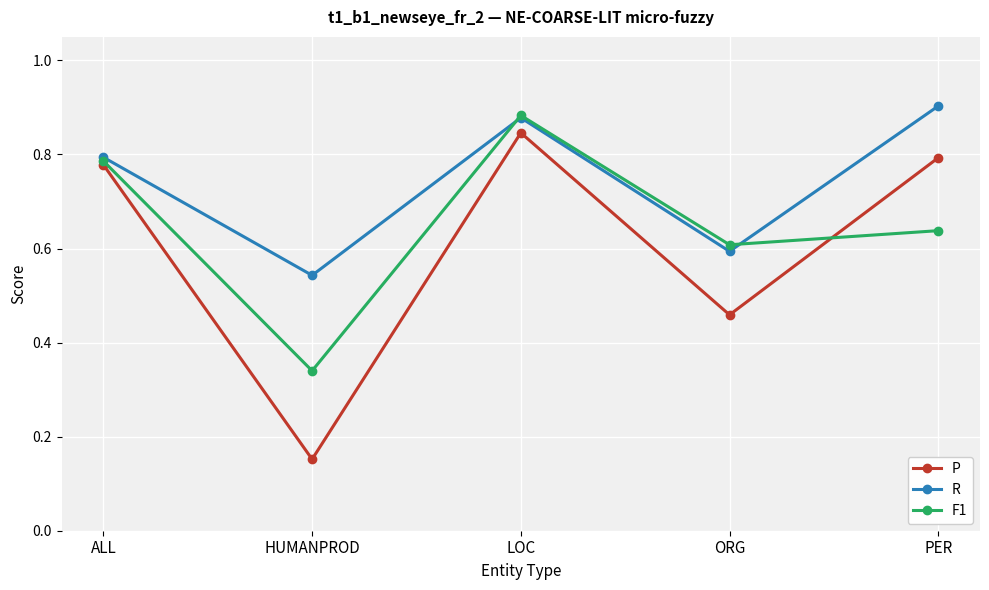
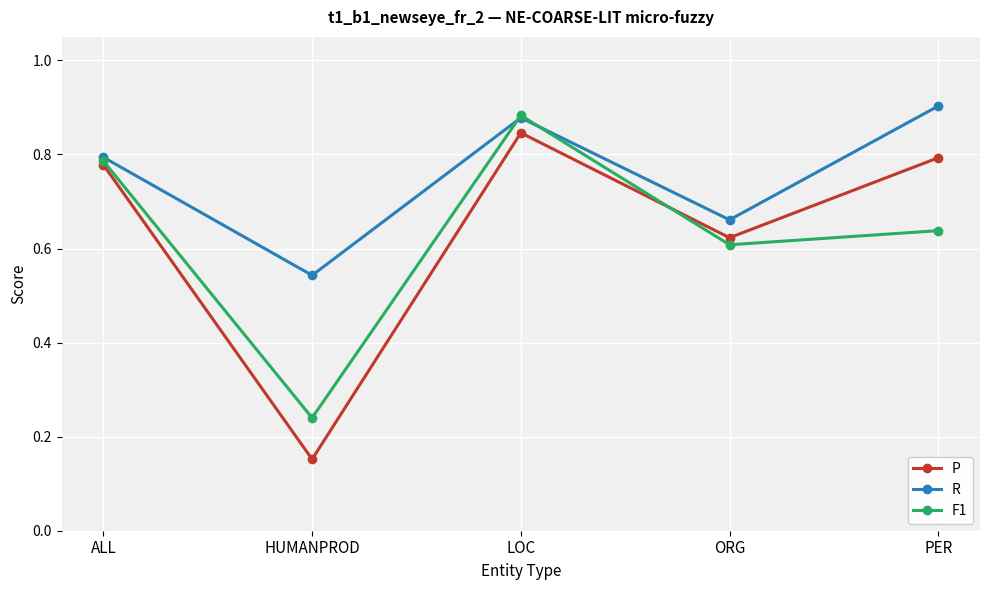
F1, HUMANPROD: 0.34 -> 0.24
P, ORG: 0.46 -> 0.62
R, ORG: 0.59 -> 0.66
